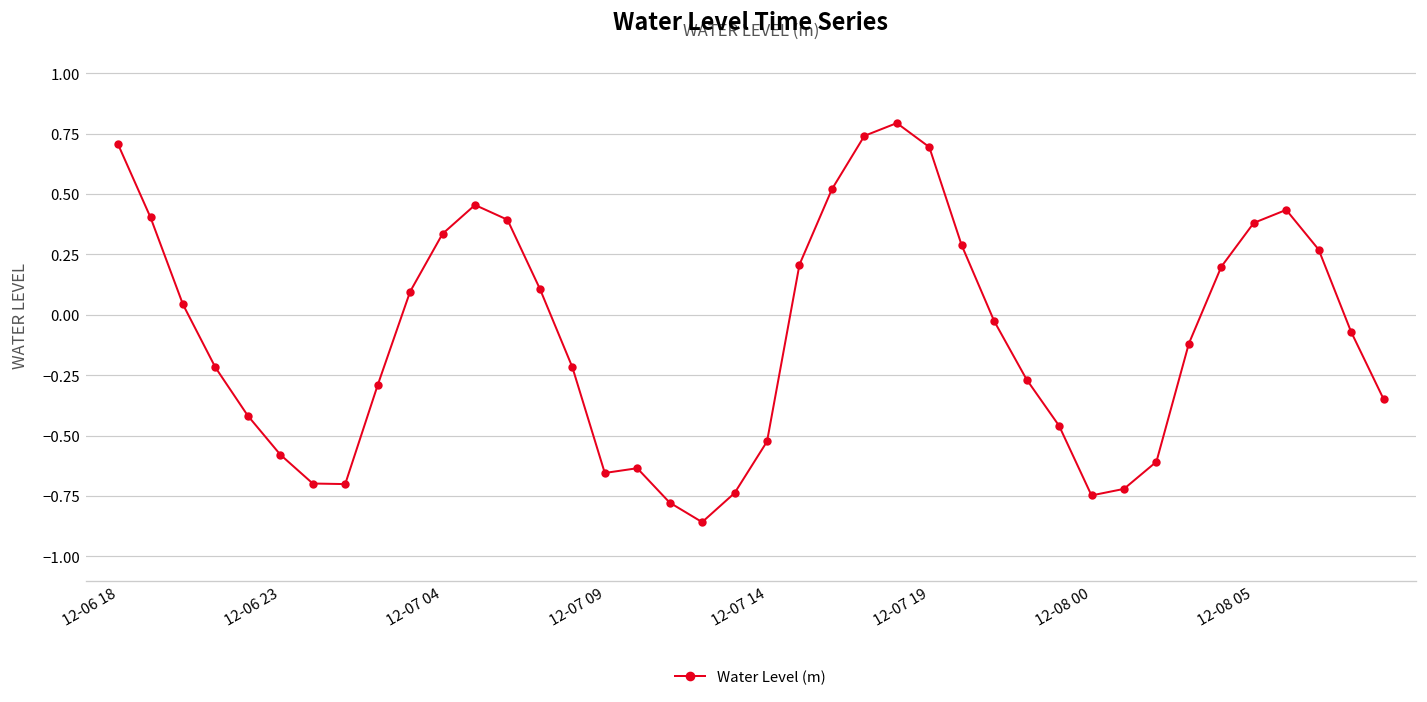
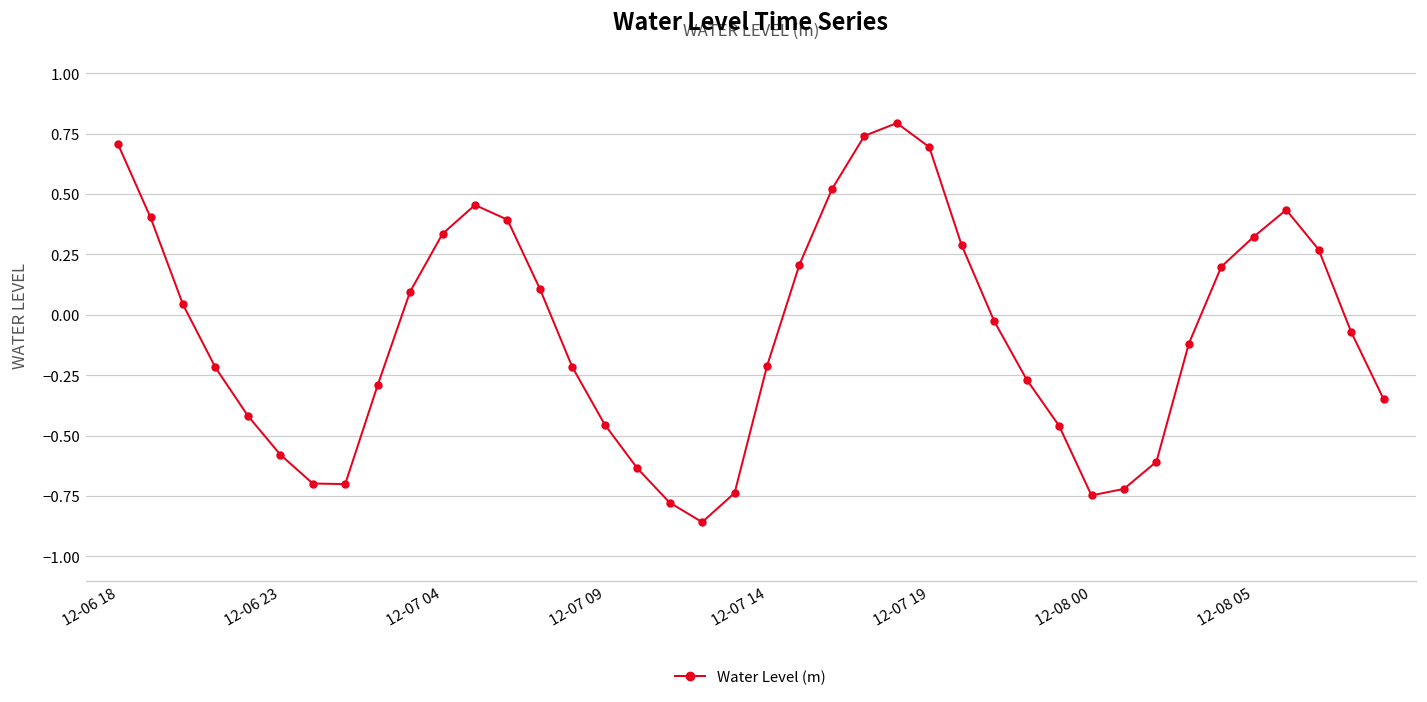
12-07 09: -0.65 -> -0.45
12-07 14: -0.52 -> -0.21
12-08 05: 0.38 -> 0.32
